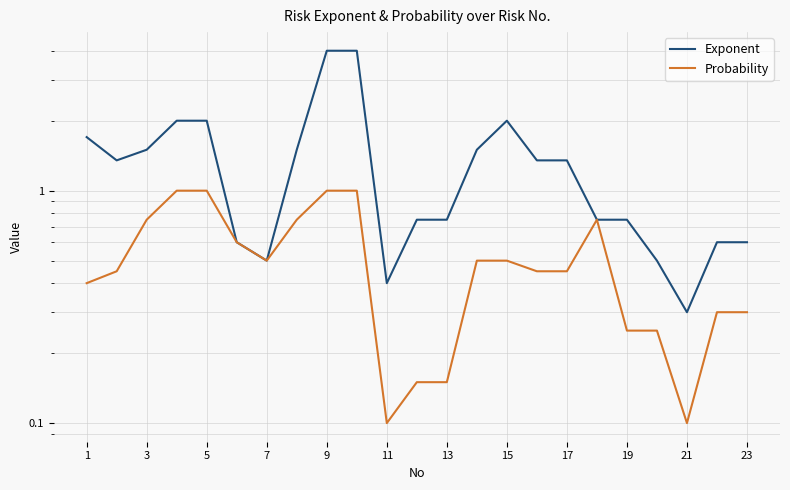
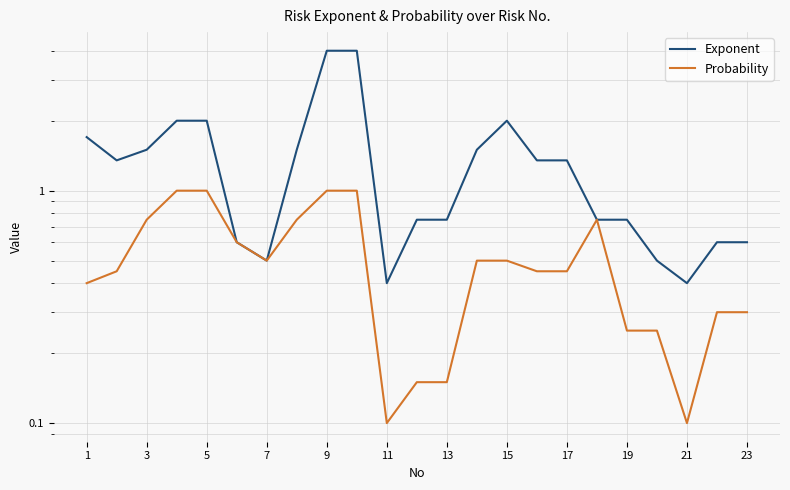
Exponent, 21: 0.3 -> 0.4
